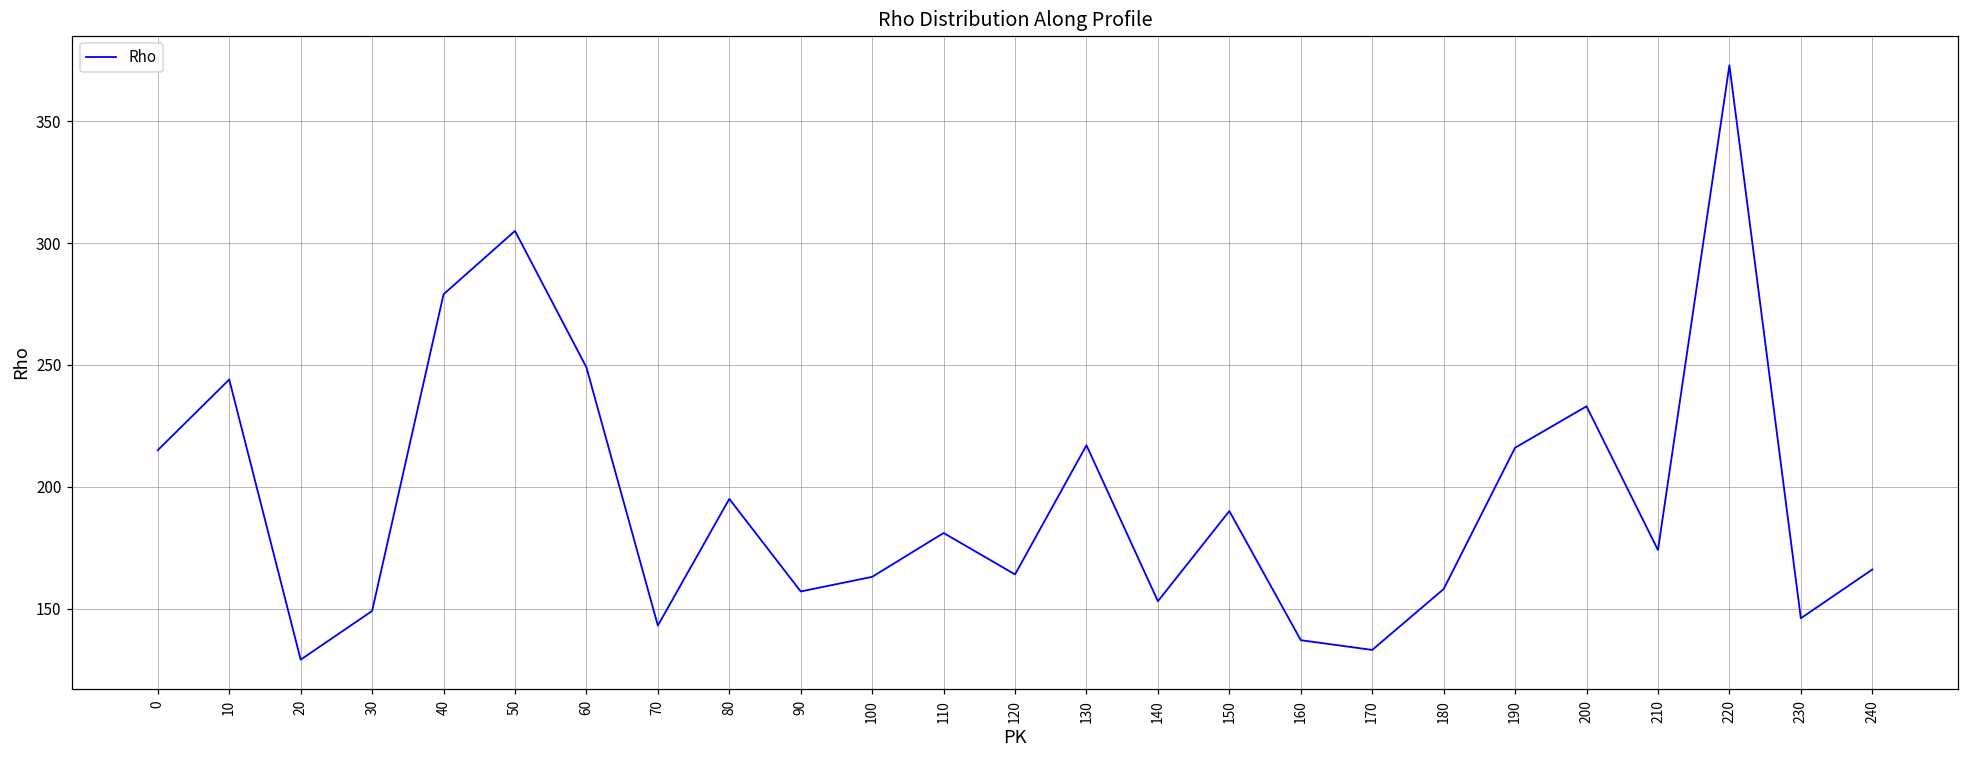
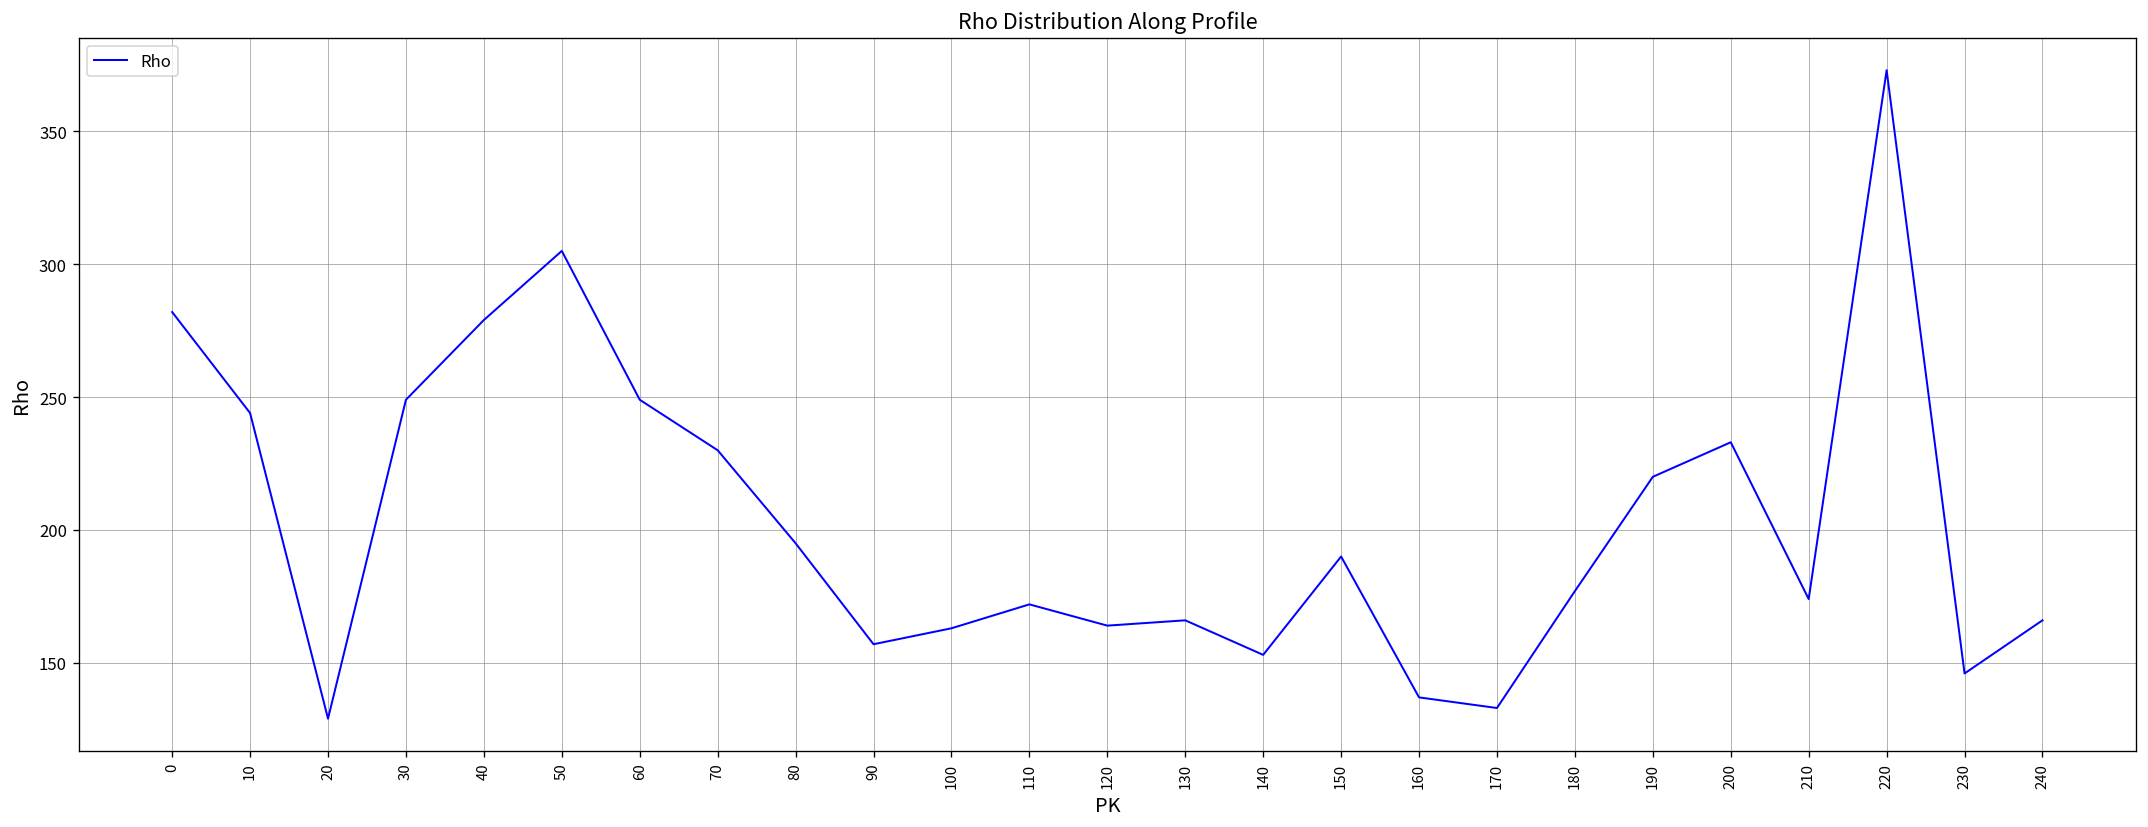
0: 215 -> 282
30: 149 -> 249
70: 143 -> 230
110: 181 -> 172
130: 217 -> 166
180: 158 -> 177
190: 216 -> 220
